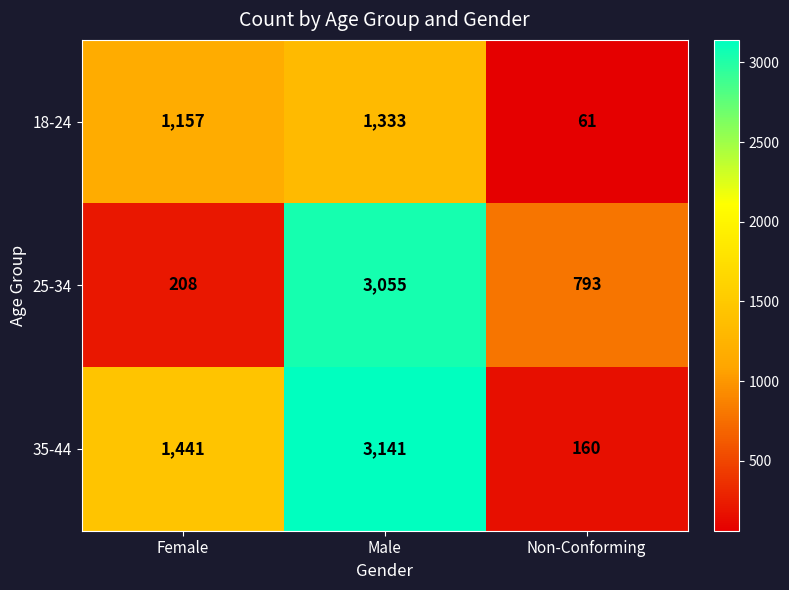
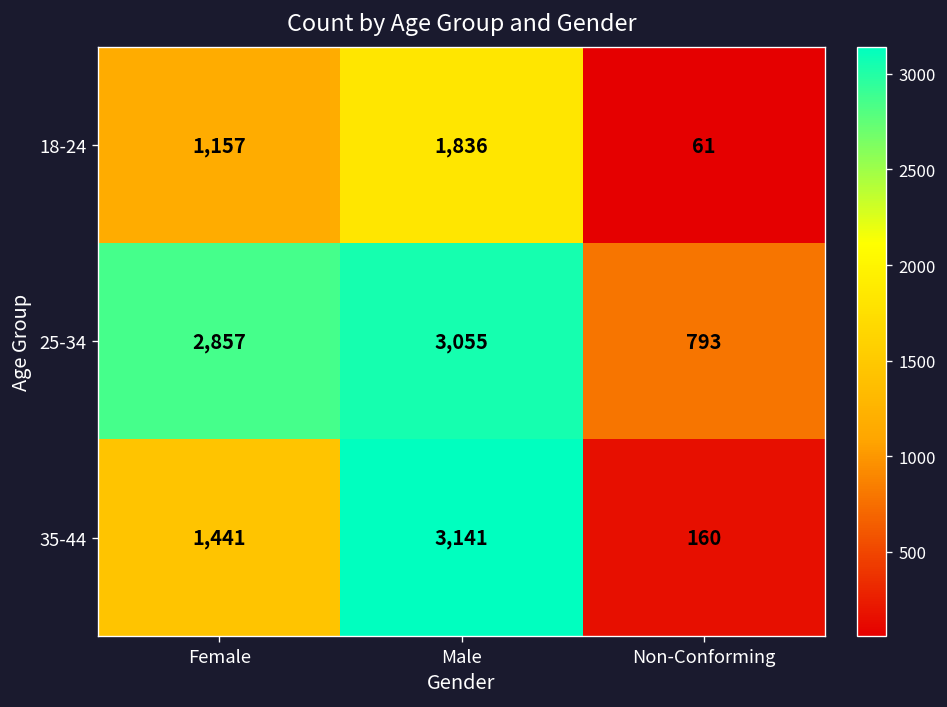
18-24, Male: 1,333 -> 1,836
25-34, Female: 208 -> 2,857
